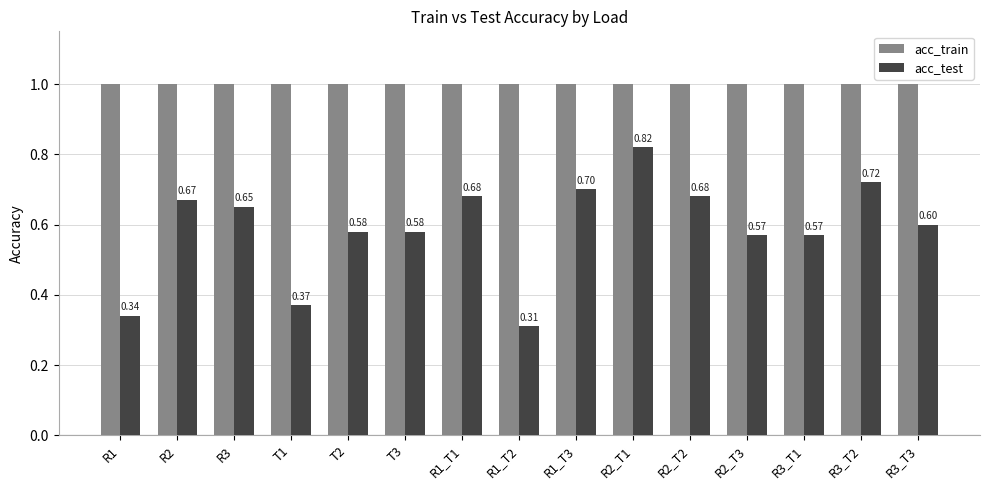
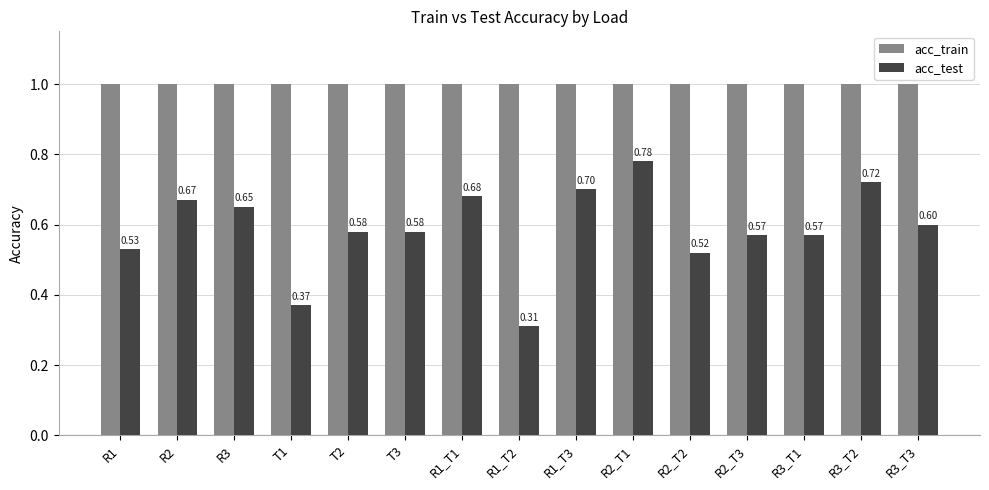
acc_test, R1: 0.34 -> 0.53
acc_test, R2_T1: 0.82 -> 0.78
acc_test, R2_T2: 0.68 -> 0.52
